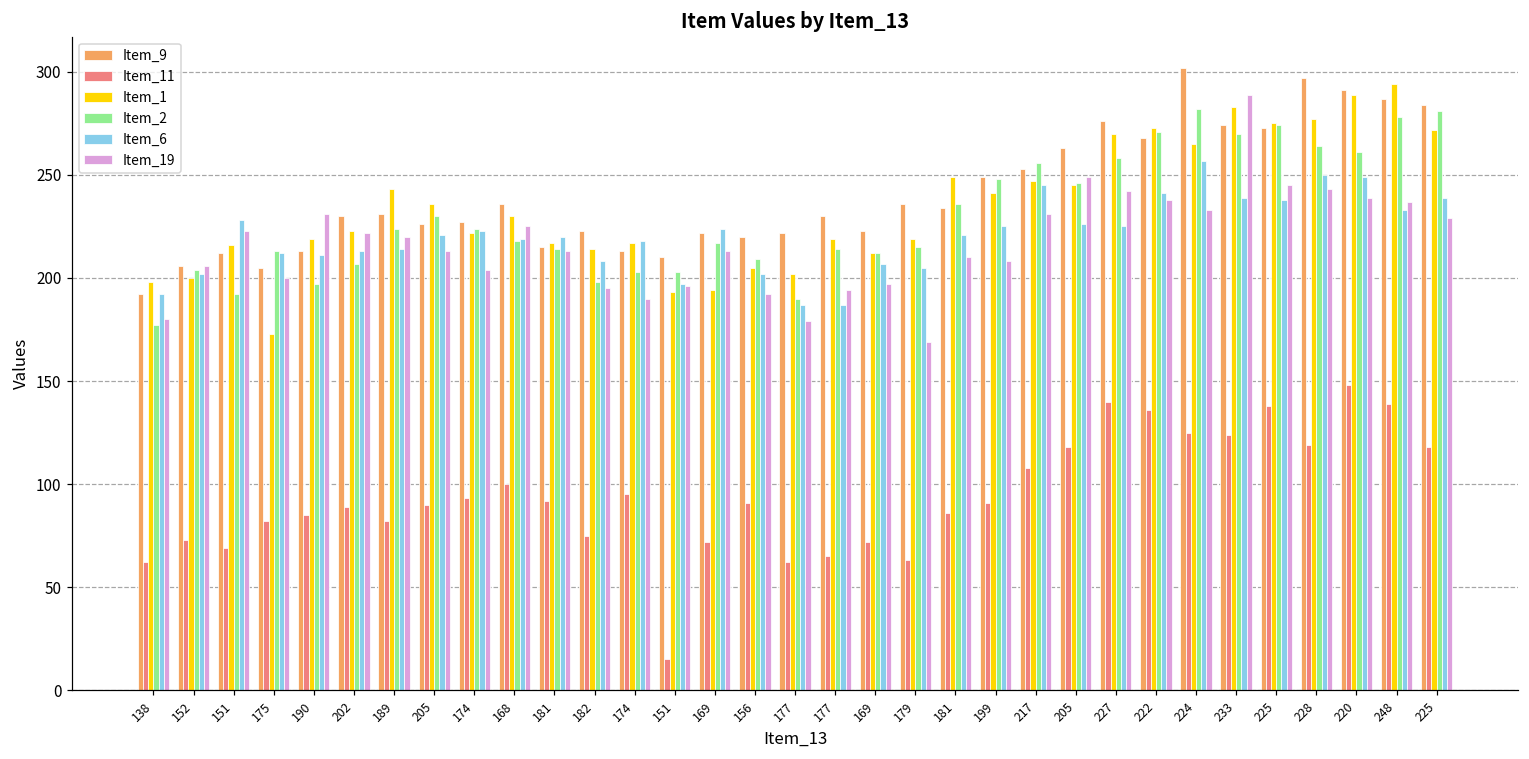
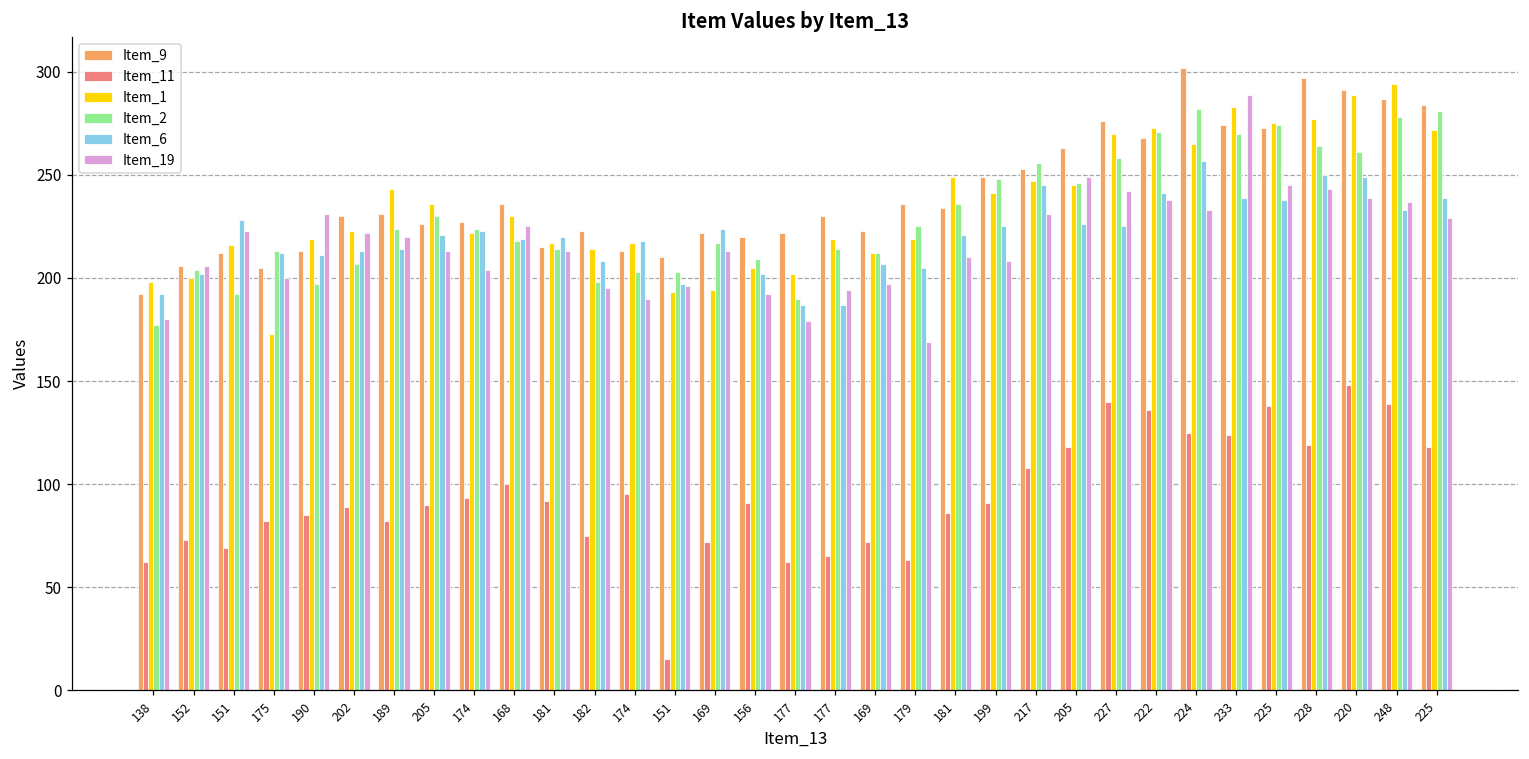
Item_2, 179: 215 -> 225
